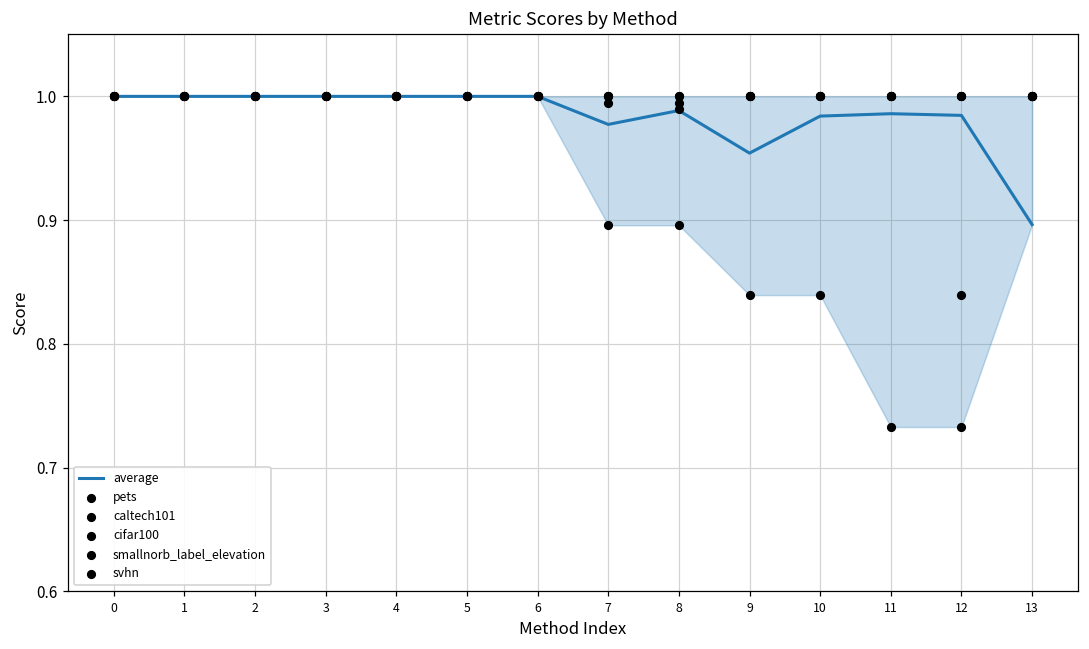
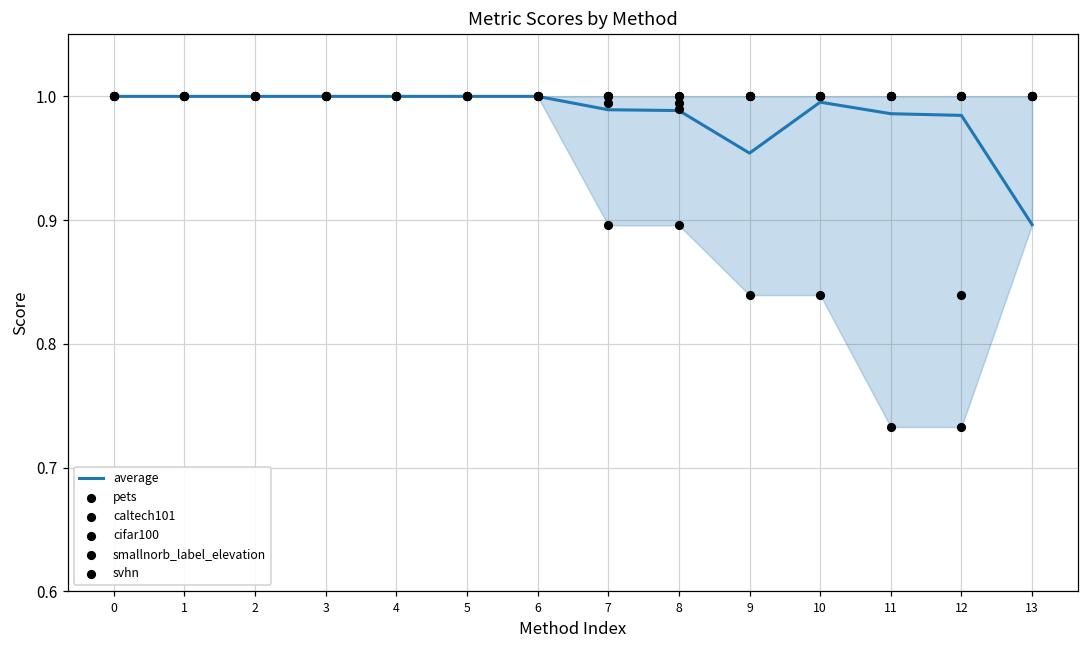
average, 7: 0.977 -> 0.989
average, 10: 0.984 -> 0.995
